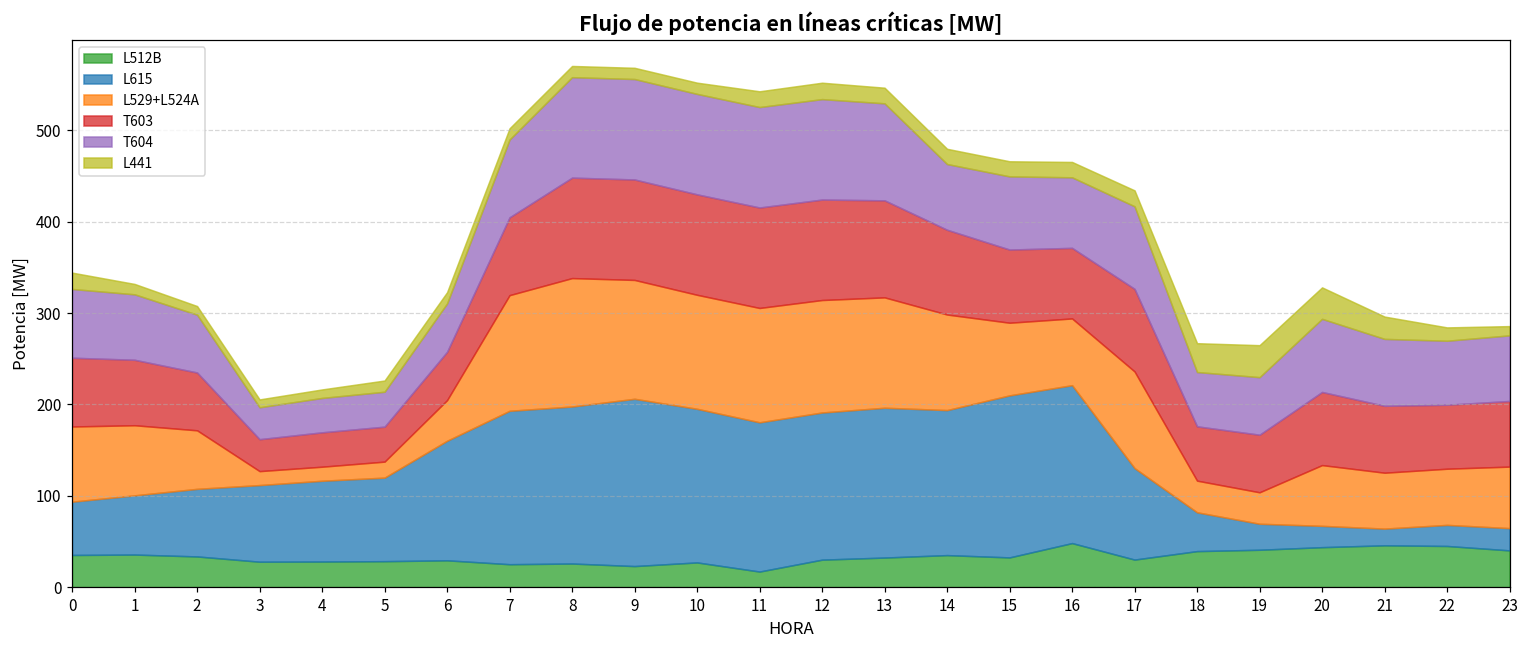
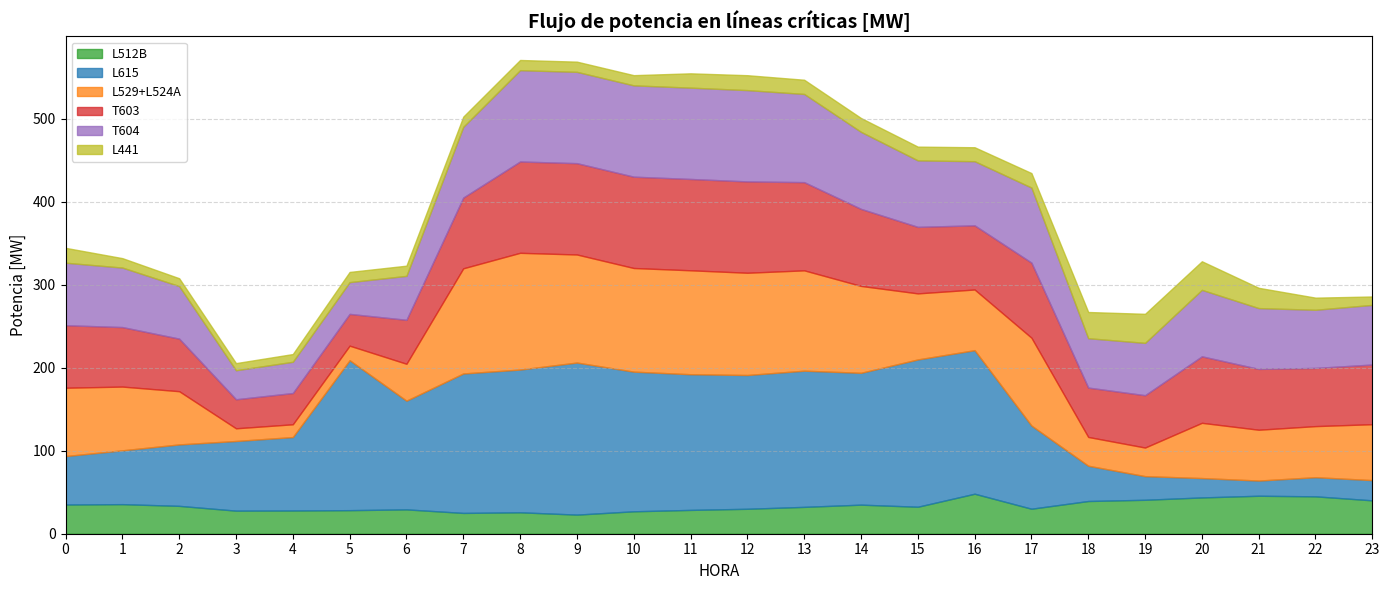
L615, 5: 90 -> 180
L512B, 11: 20 -> 30
T604, 14: 70 -> 90
